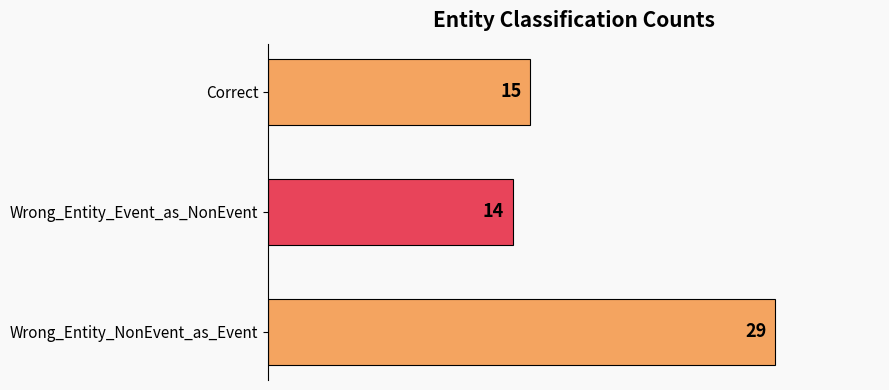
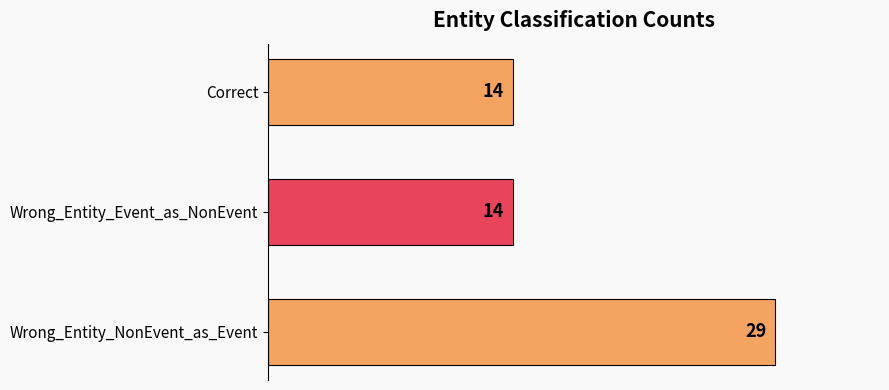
Correct: 15 -> 14
